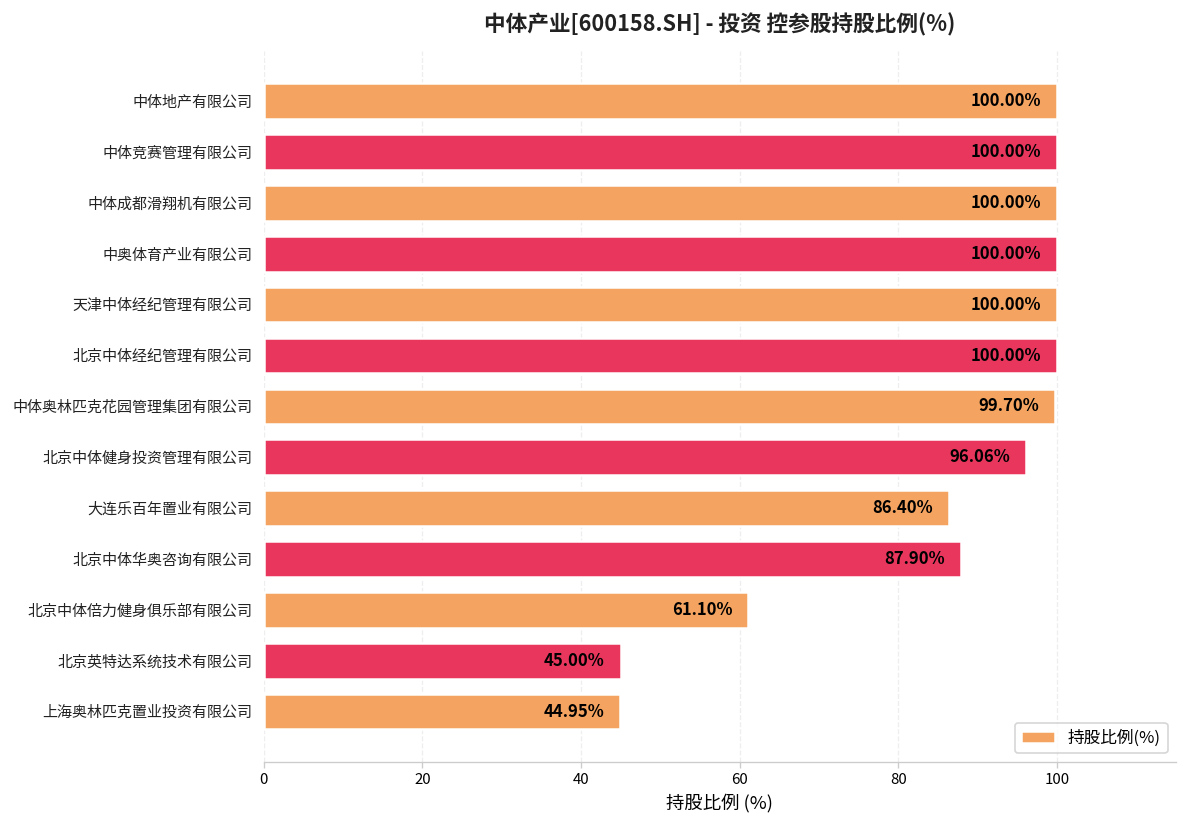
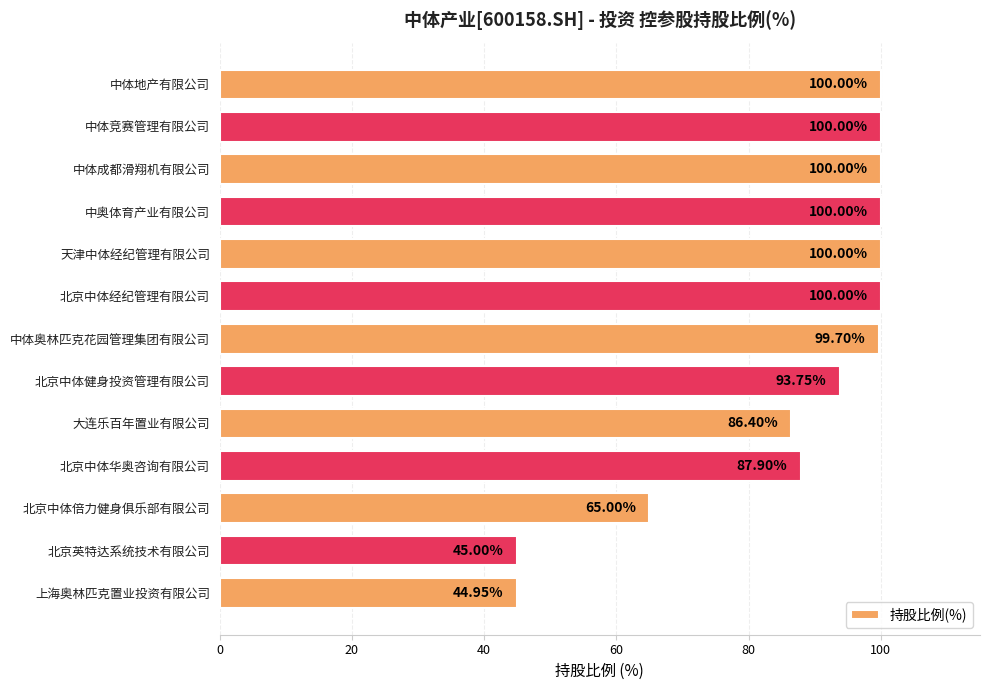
北京中体健身投资管理有限公司: 96.06% -> 93.75%
北京中体倍力健身俱乐部有限公司: 61.10% -> 65.00%
